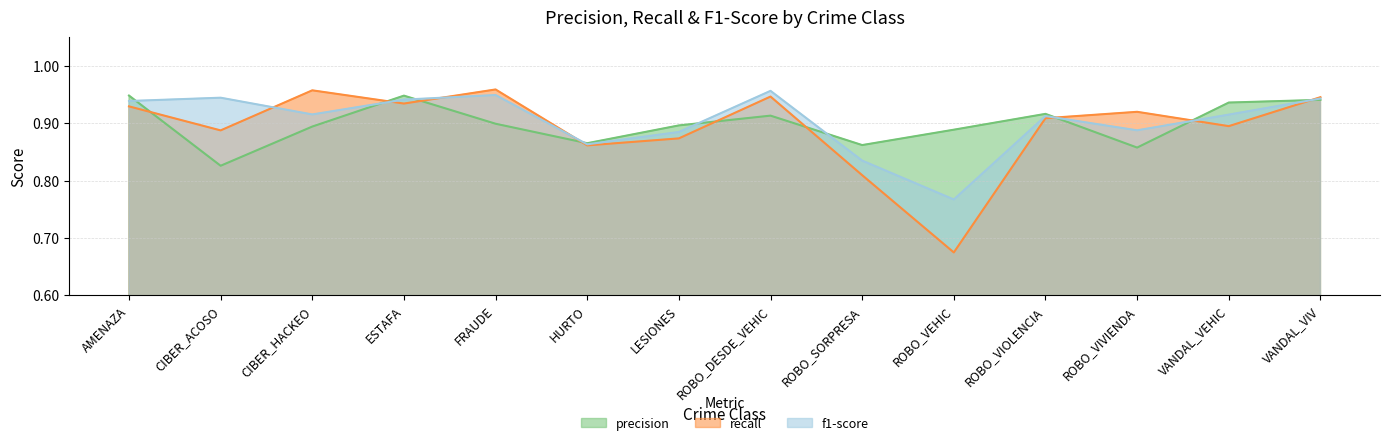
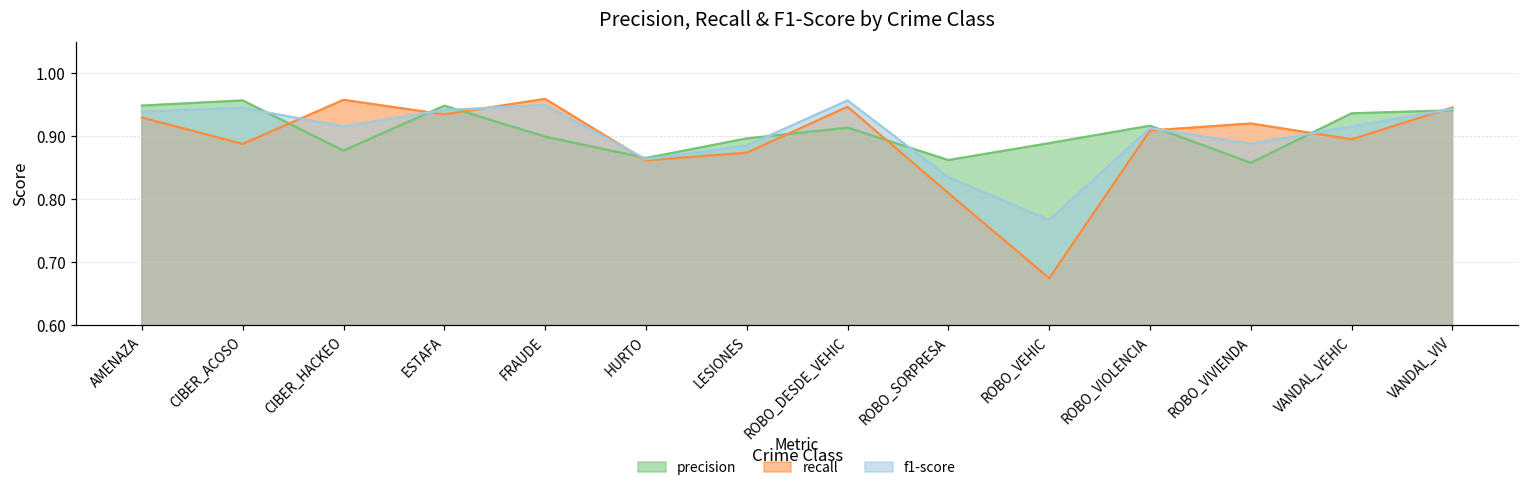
precision, CIBER_ACOSO: 0.83 -> 0.96
precision, CIBER_HACKEO: 0.89 -> 0.88
